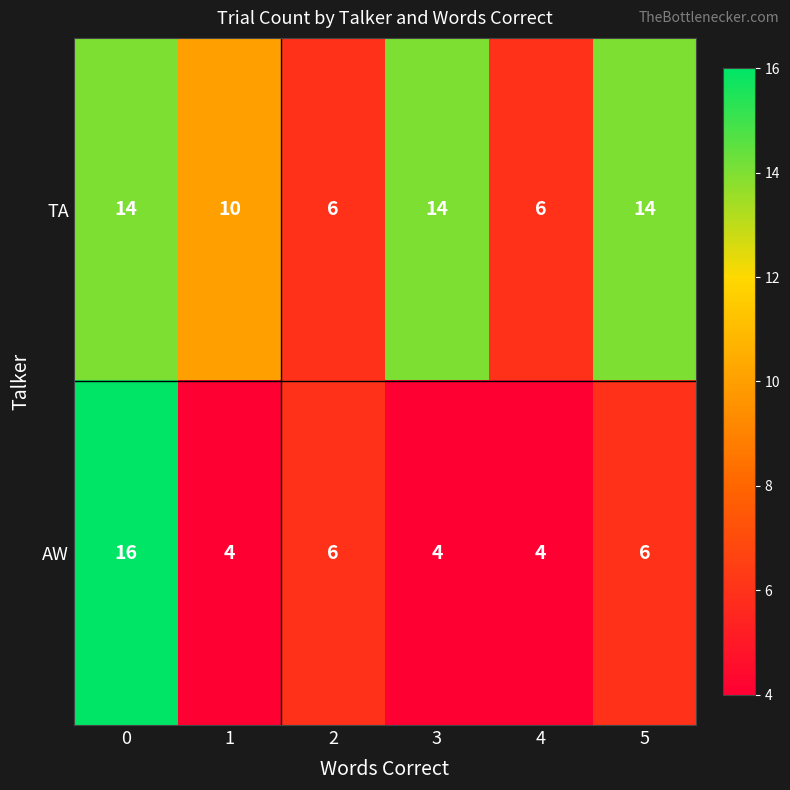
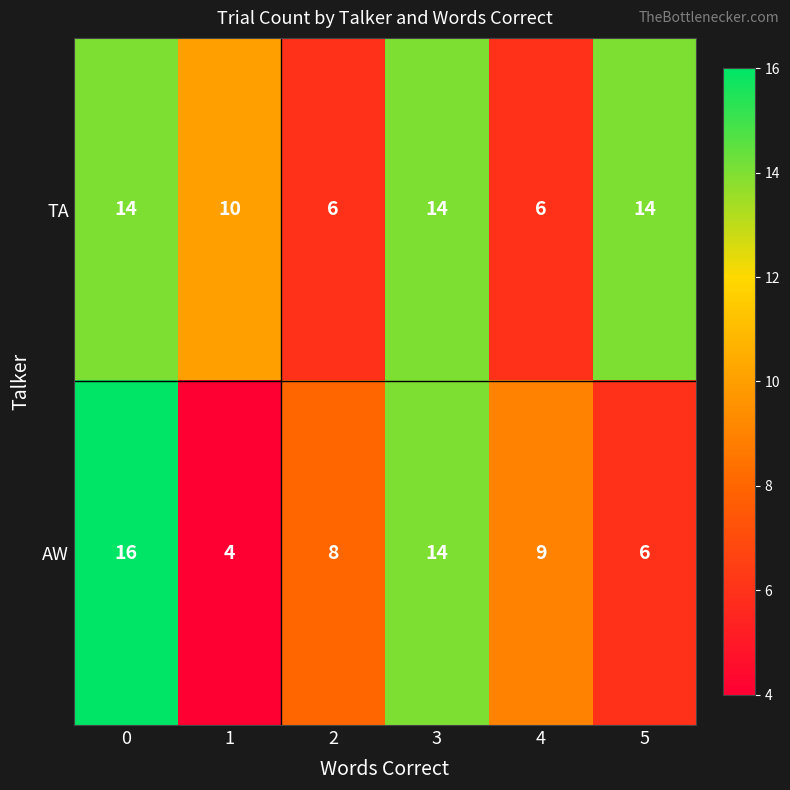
AW, 2: 6 -> 8
AW, 3: 4 -> 14
AW, 4: 4 -> 9
